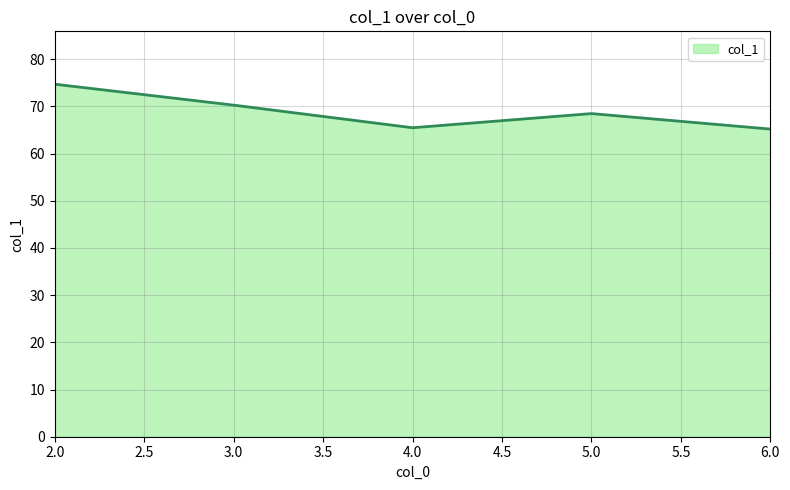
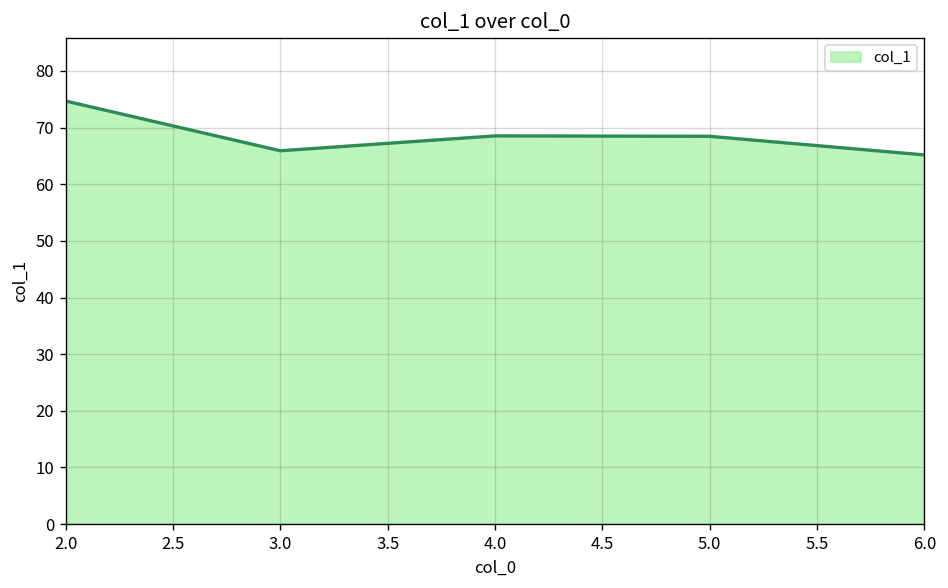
3.0: 70 -> 66
4.0: 65 -> 69
